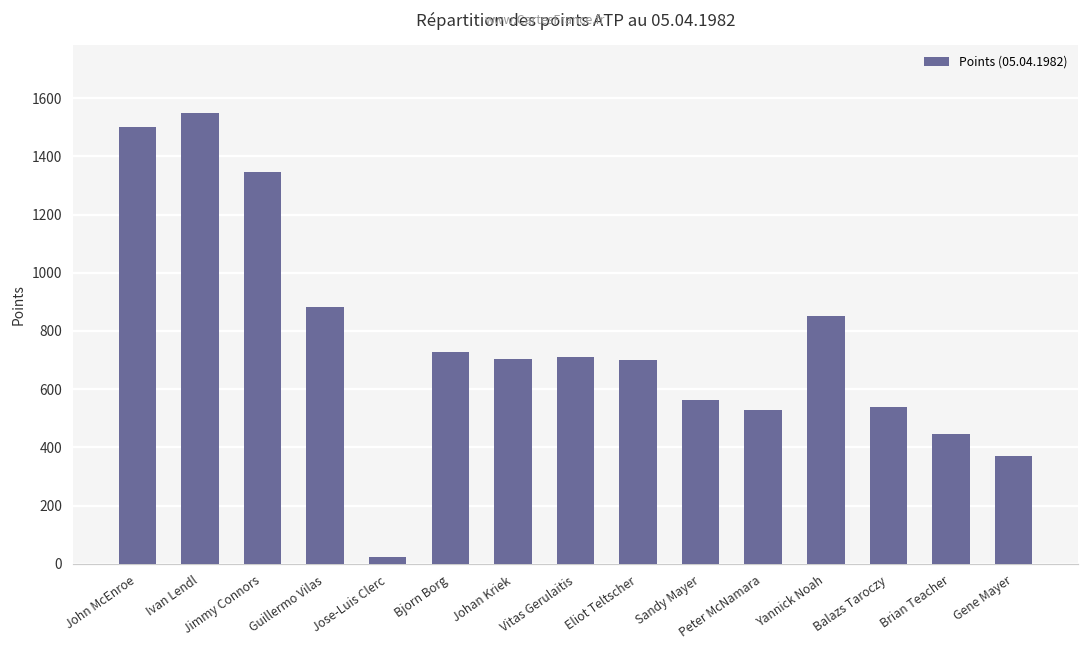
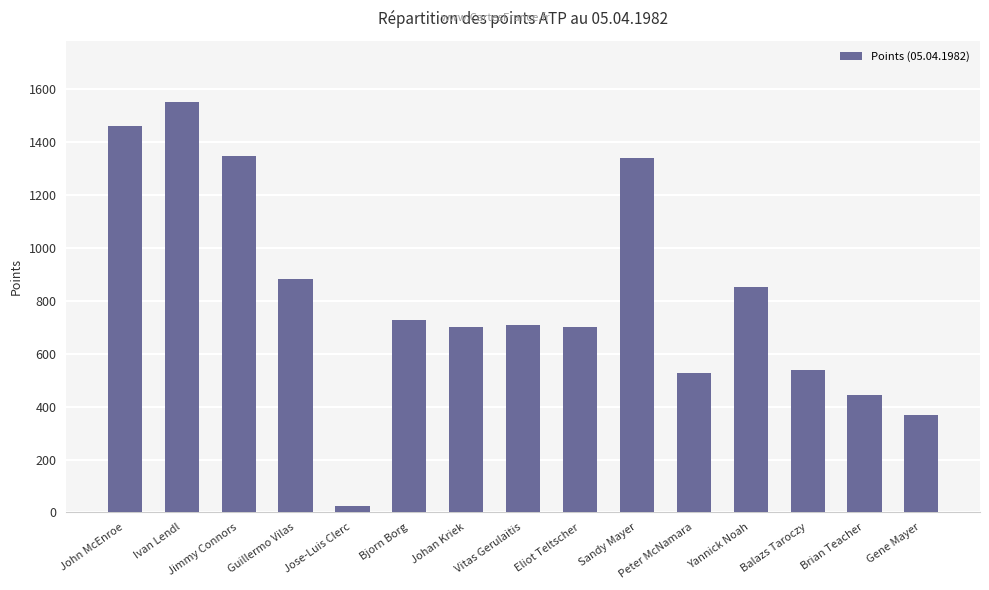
John McEnroe: 1500 -> 1460
Sandy Mayer: 560 -> 1340
